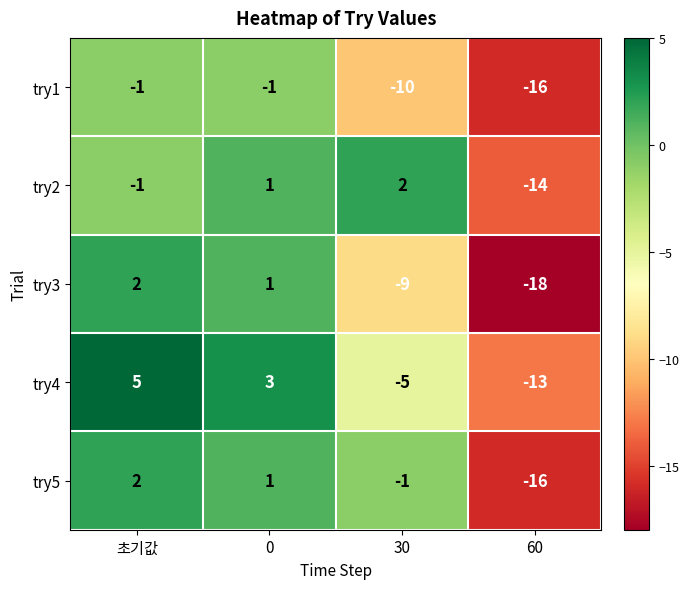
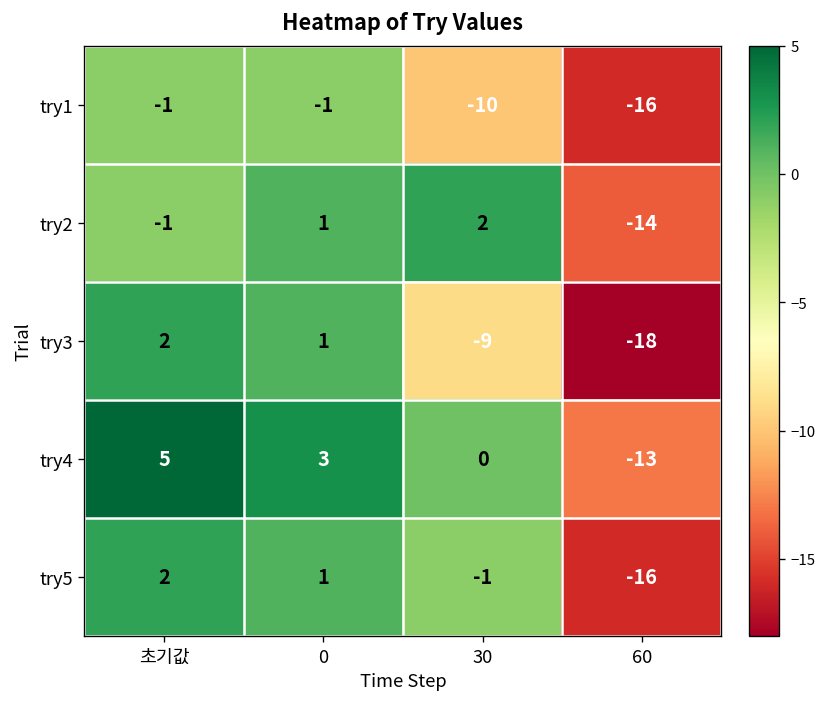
try4, 30: -5 -> 0
